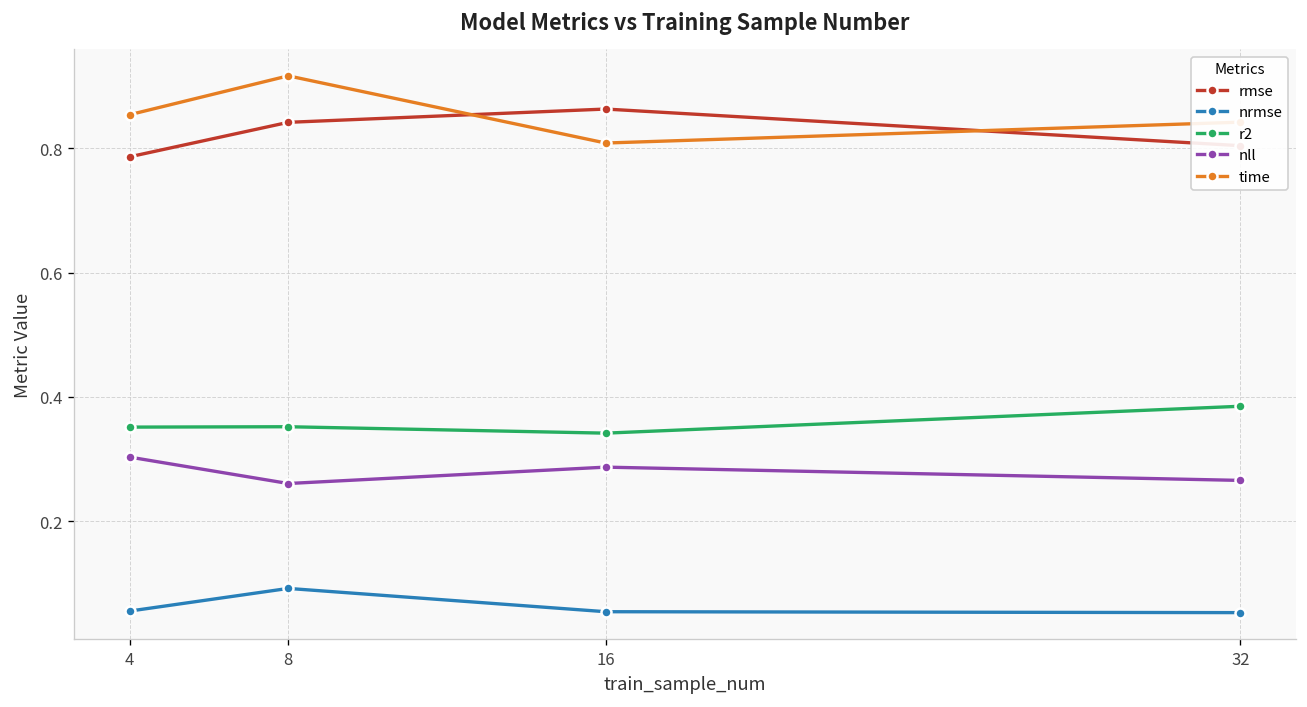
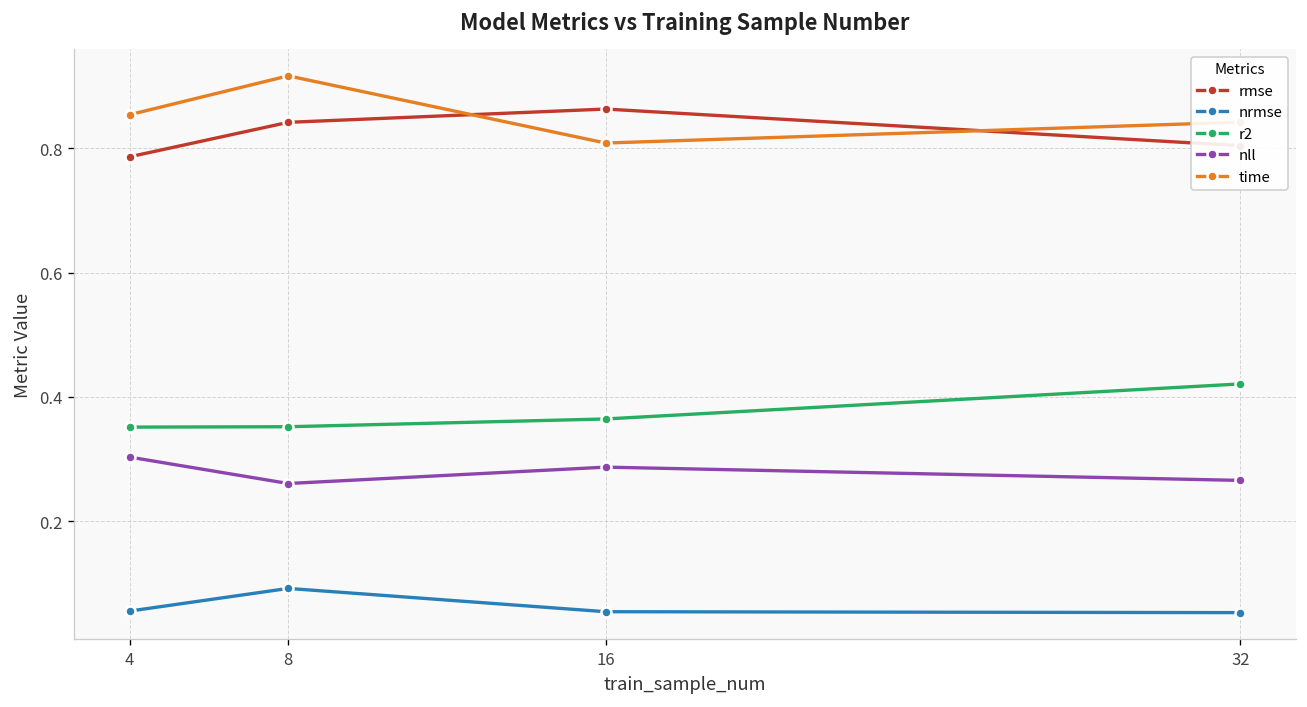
r2, 16: 0.34 -> 0.36
r2, 32: 0.38 -> 0.42
